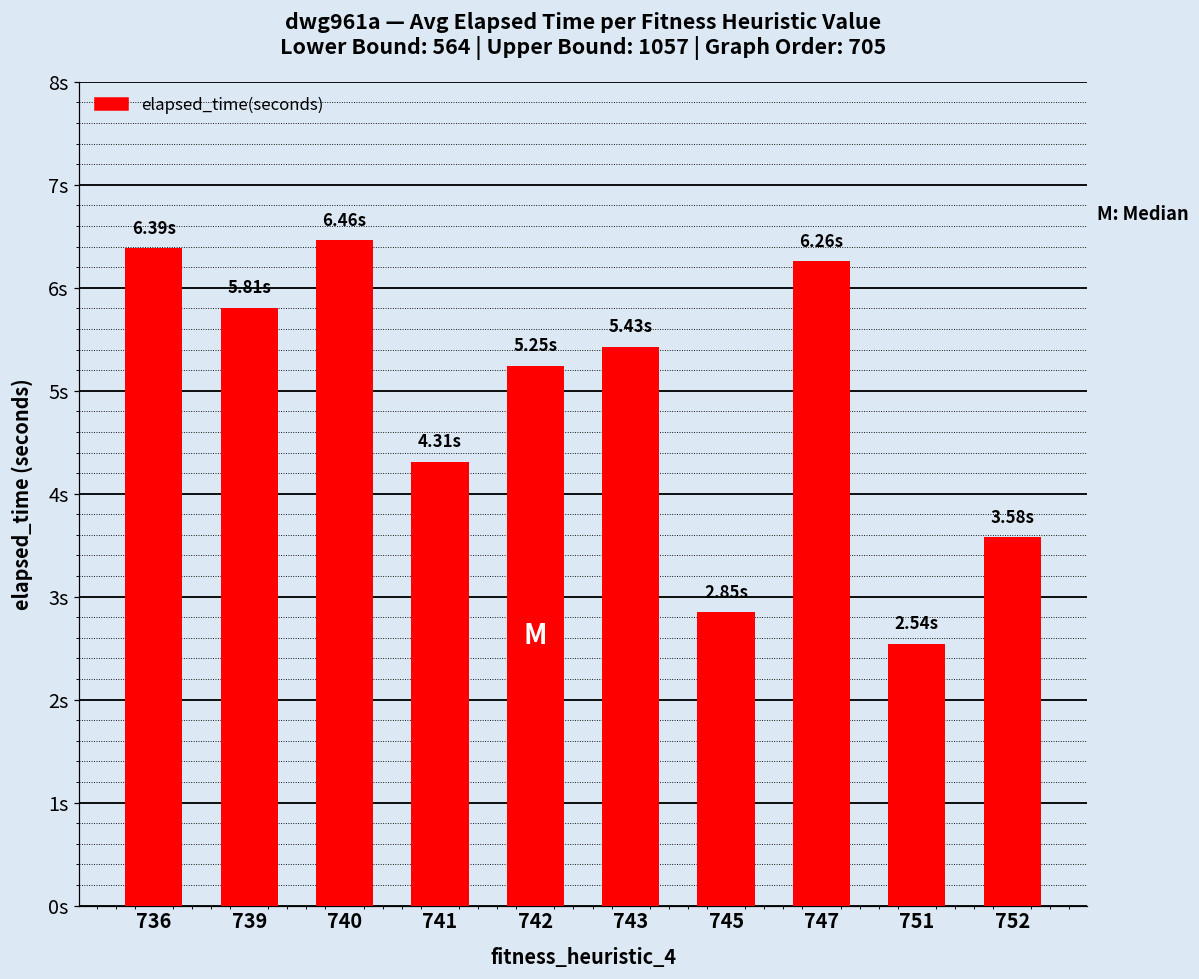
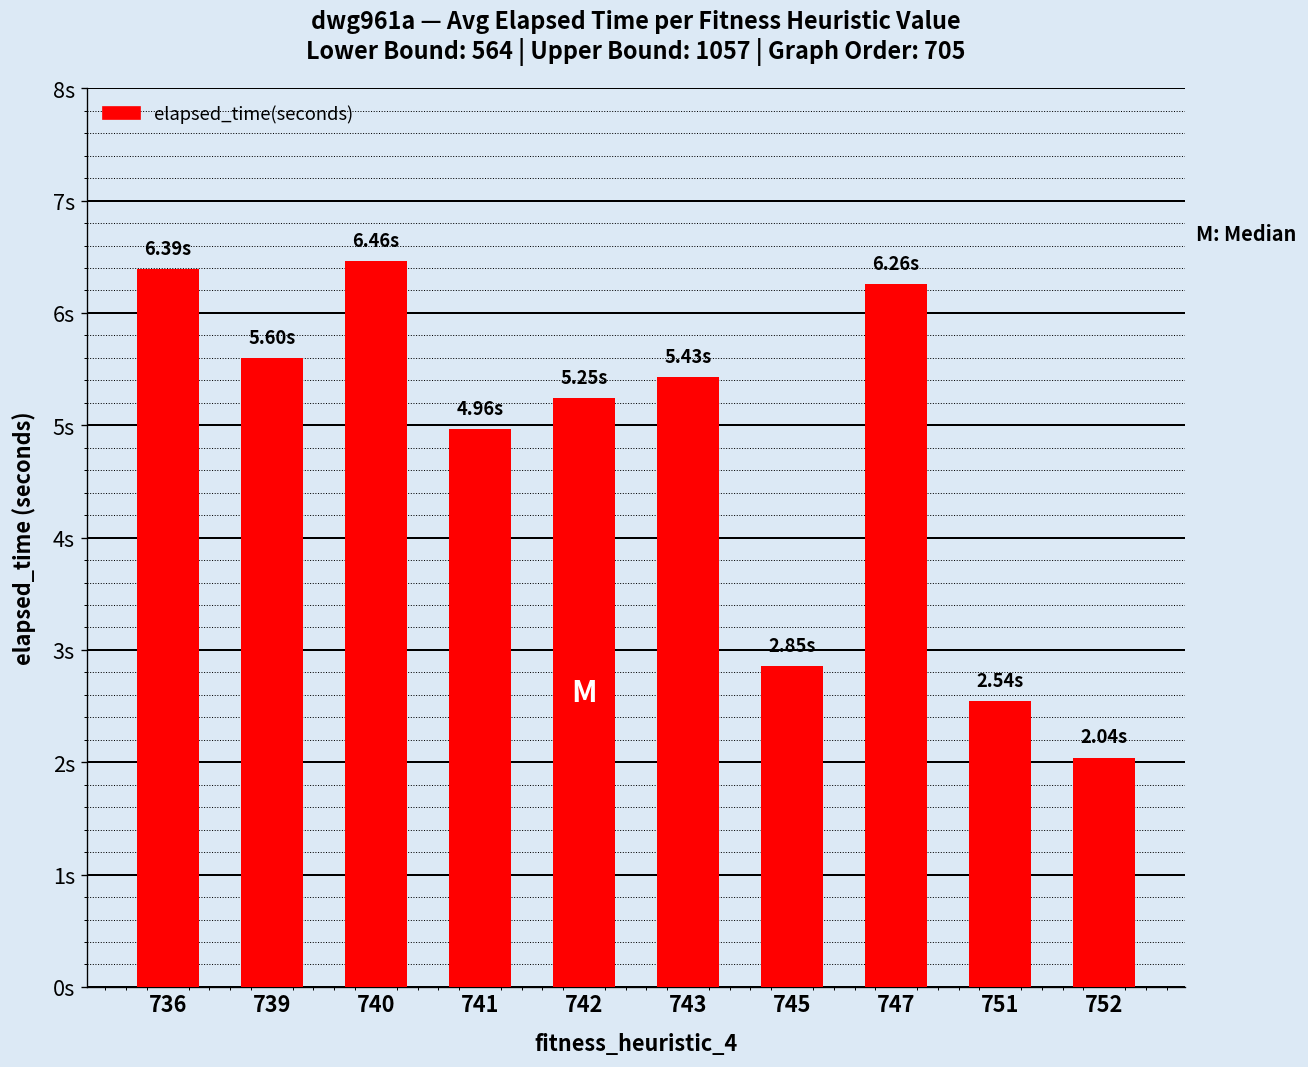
739: 5.81s -> 5.60s
741: 4.31s -> 4.96s
752: 3.58s -> 2.04s
